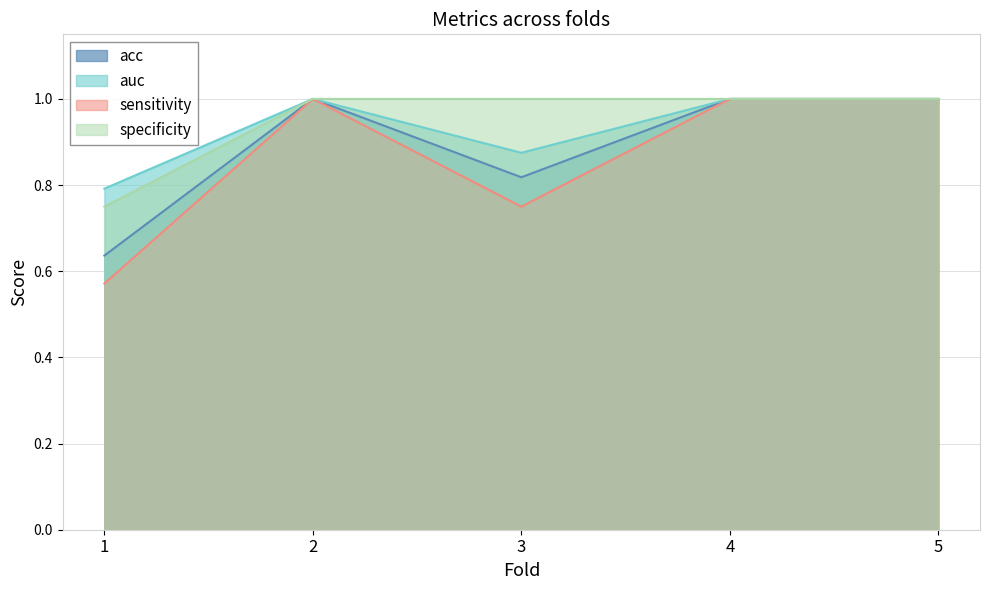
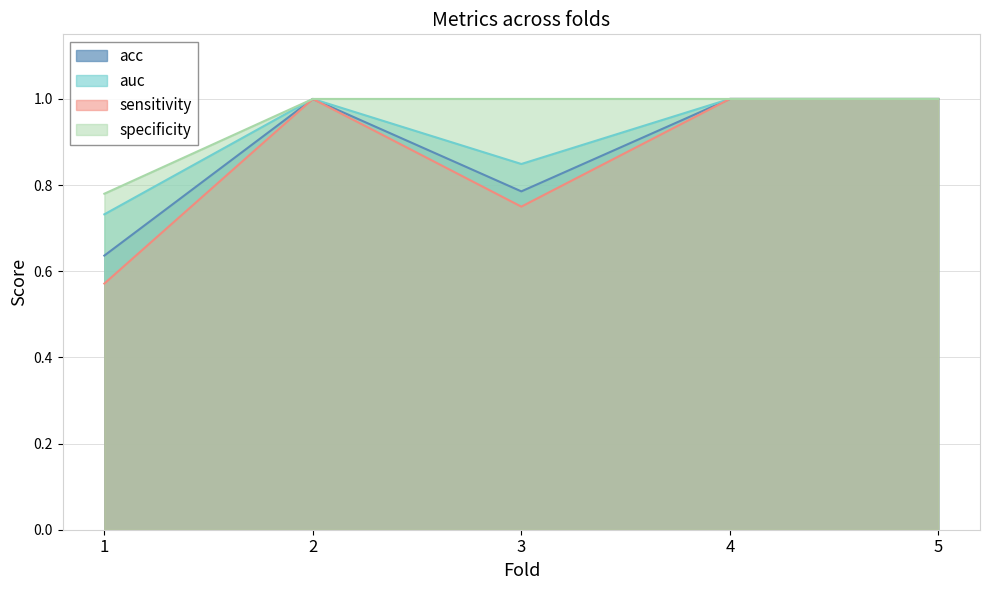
auc, 1: 0.79 -> 0.73
specificity, 1: 0.75 -> 0.78
acc, 3: 0.82 -> 0.79
auc, 3: 0.88 -> 0.85
